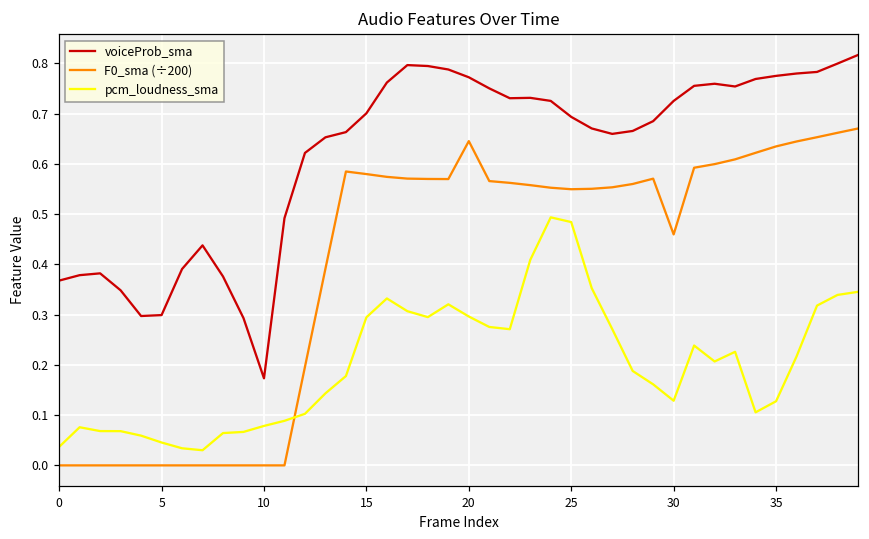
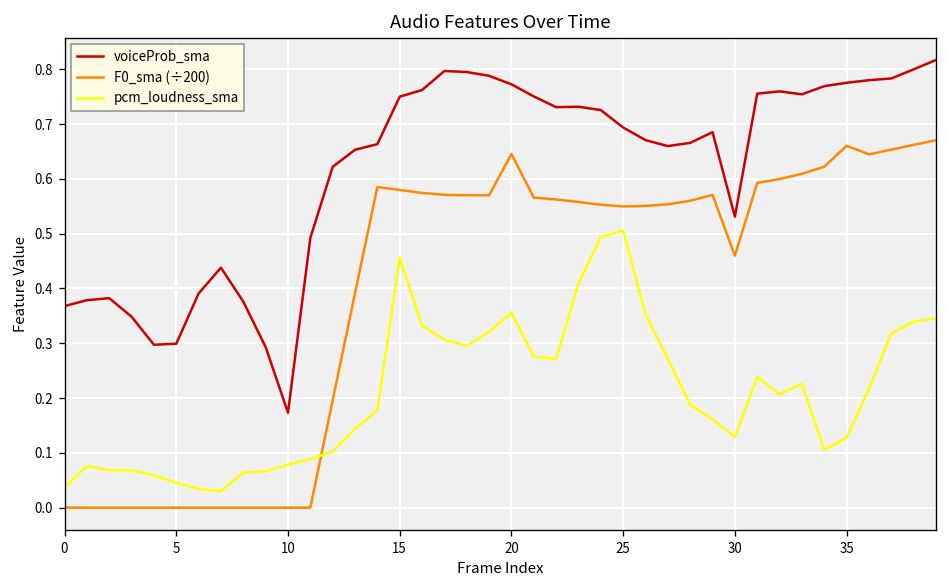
voiceProb_sma, 15: 0.70 -> 0.75
pcm_loudness_sma, 15: 0.29 -> 0.46
pcm_loudness_sma, 20: 0.30 -> 0.36
pcm_loudness_sma, 25: 0.48 -> 0.51
voiceProb_sma, 30: 0.73 -> 0.53
F0_sma (÷200), 35: 0.63 -> 0.66
